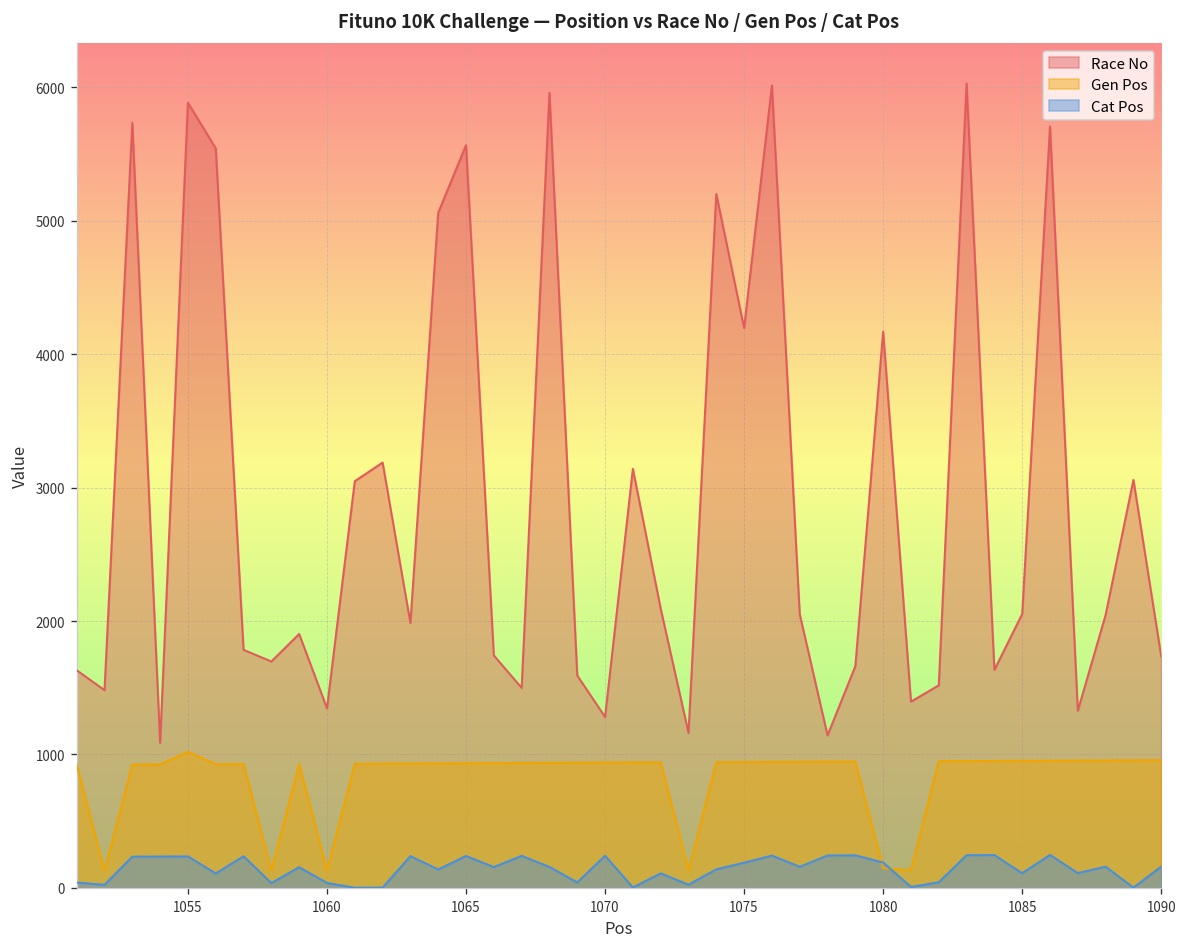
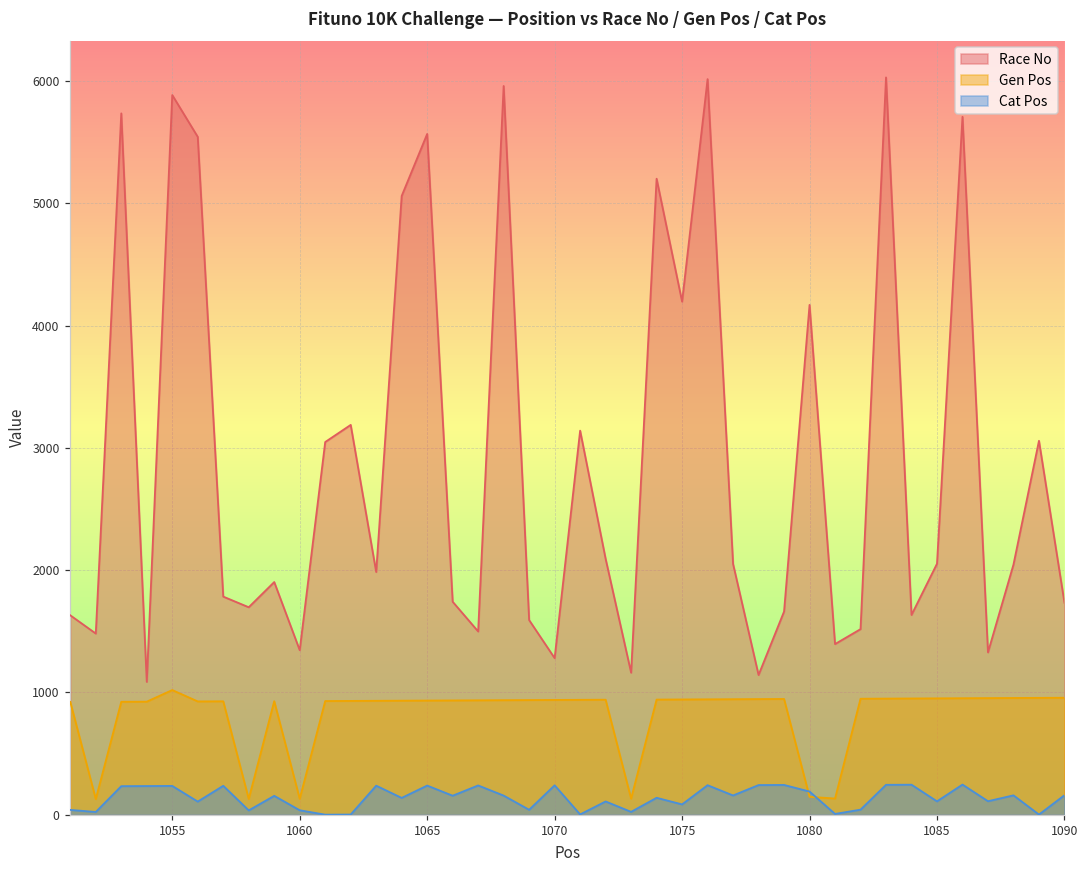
Cat Pos, 1075: 190 -> 90
